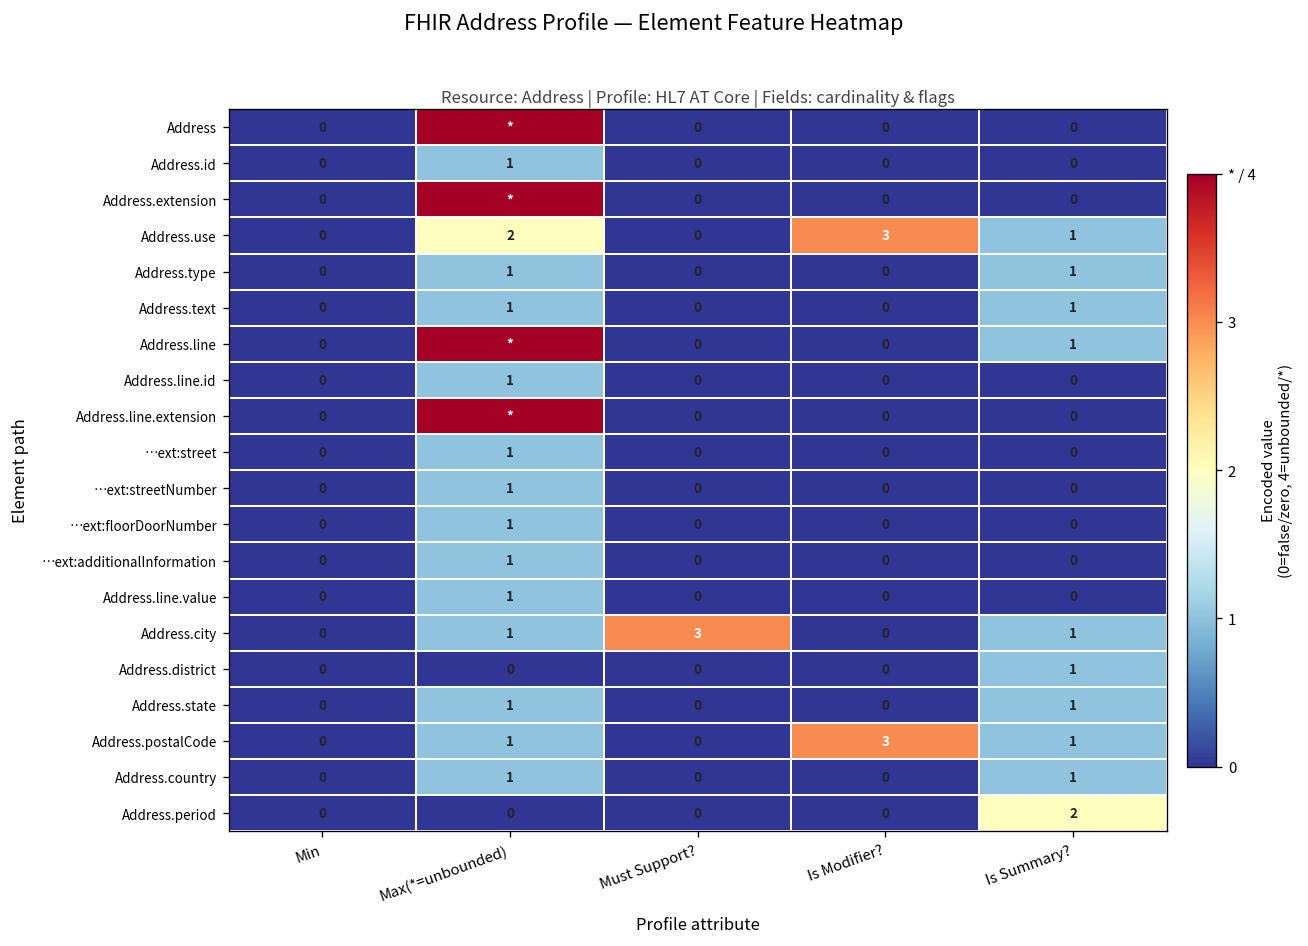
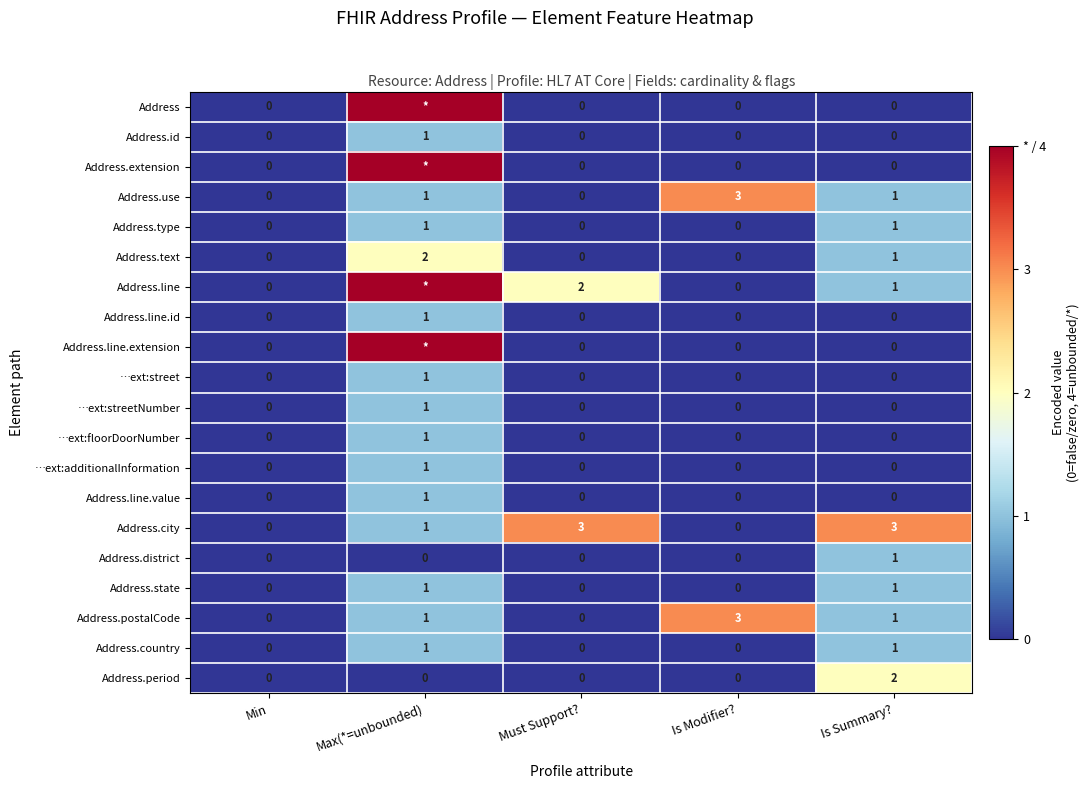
Address.use, Max(*=unbounded): 2 -> 1
Address.text, Max(*=unbounded): 1 -> 2
Address.line, Must Support?: 0 -> 2
Address.city, Is Summary?: 1 -> 3
